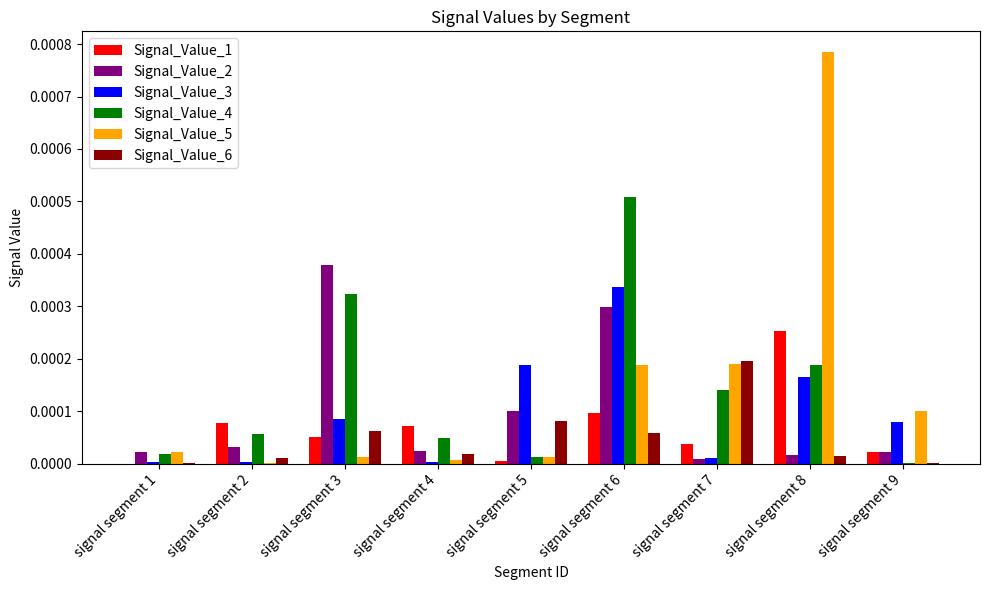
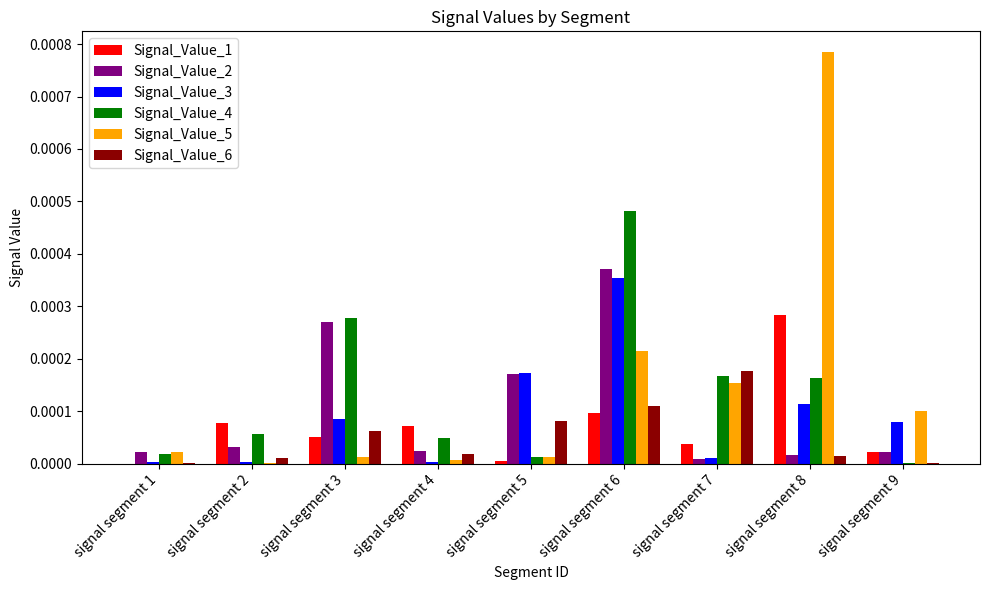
Signal_Value_2, signal segment 3: 0.00038 -> 0.00027
Signal_Value_4, signal segment 3: 0.00032 -> 0.00028
Signal_Value_2, signal segment 5: 0.00010 -> 0.00017
Signal_Value_3, signal segment 5: 0.00019 -> 0.00017
Signal_Value_2, signal segment 6: 0.00030 -> 0.00037
Signal_Value_3, signal segment 6: 0.00034 -> 0.00035
Signal_Value_4, signal segment 6: 0.00051 -> 0.00048
Signal_Value_5, signal segment 6: 0.00019 -> 0.00021
Signal_Value_6, signal segment 6: 0.00006 -> 0.00011
Signal_Value_4, signal segment 7: 0.00014 -> 0.00017
Signal_Value_5, signal segment 7: 0.00019 -> 0.00015
Signal_Value_6, signal segment 7: 0.00020 -> 0.00018
Signal_Value_1, signal segment 8: 0.00025 -> 0.00028
Signal_Value_3, signal segment 8: 0.00017 -> 0.00011
Signal_Value_4, signal segment 8: 0.00019 -> 0.00016
